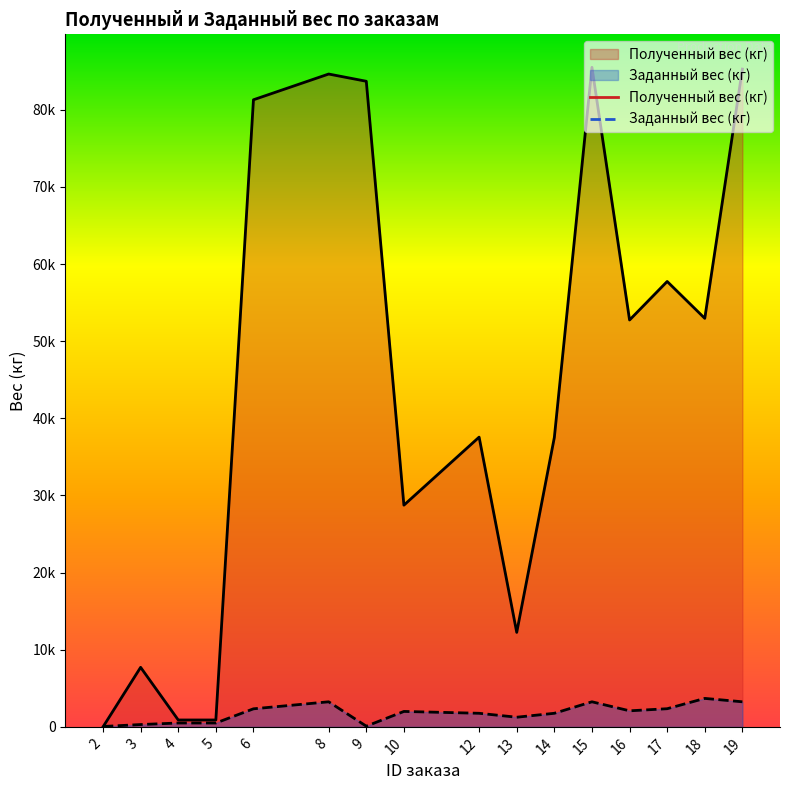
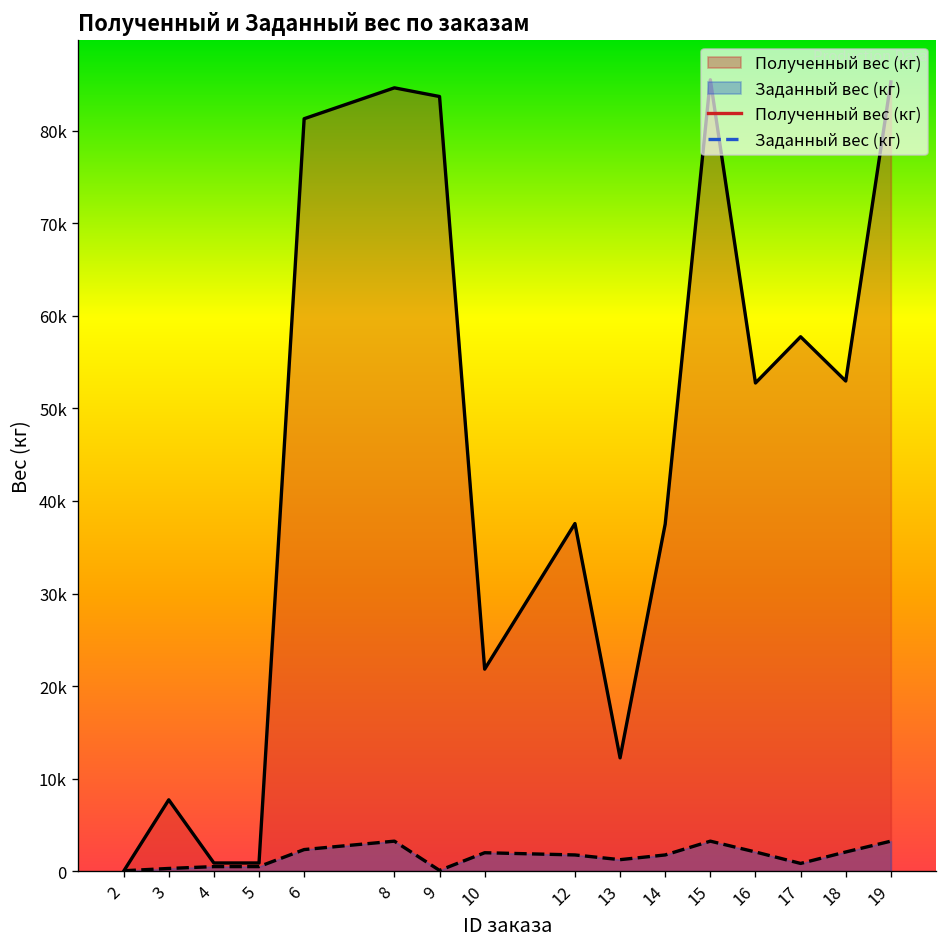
Полученный вес (кг), 10: 29000 -> 22000
Заданный вес (кг), 17: 2000 -> 1000
Заданный вес (кг), 18: 4000 -> 2000
